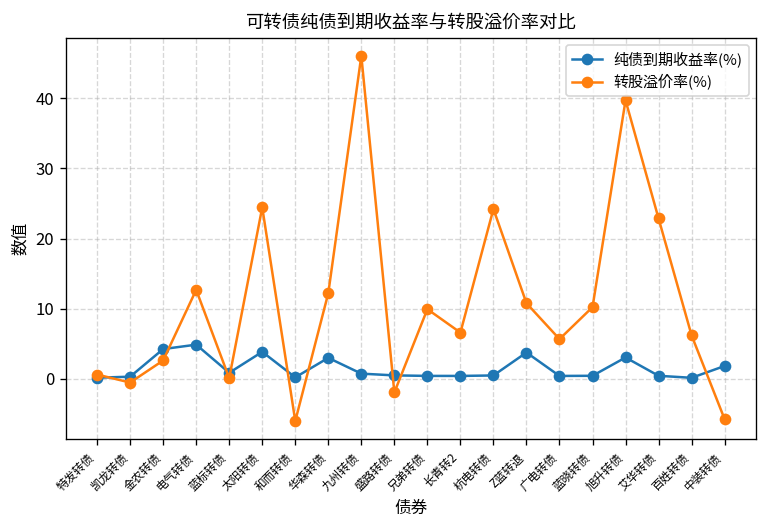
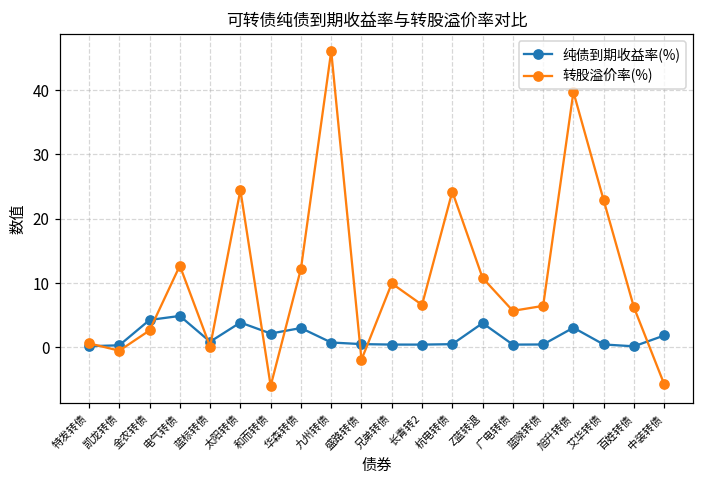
纯债到期收益率(%), 和而转债: 0 -> 2
转股溢价率(%), 蓝晓转债: 10 -> 6
